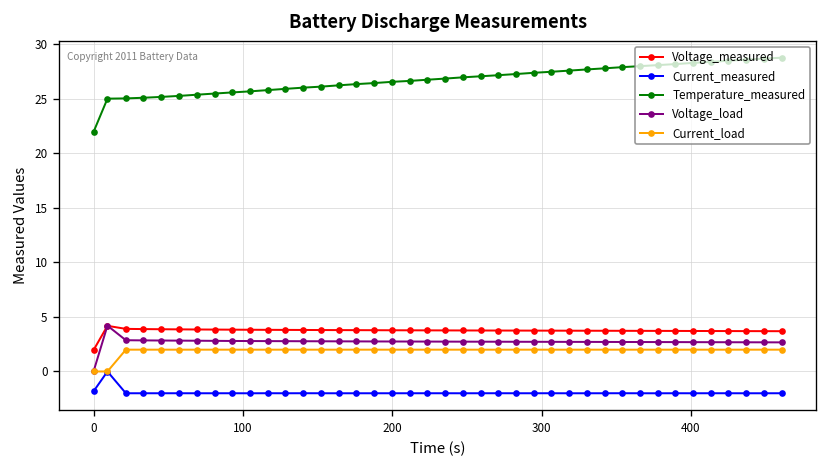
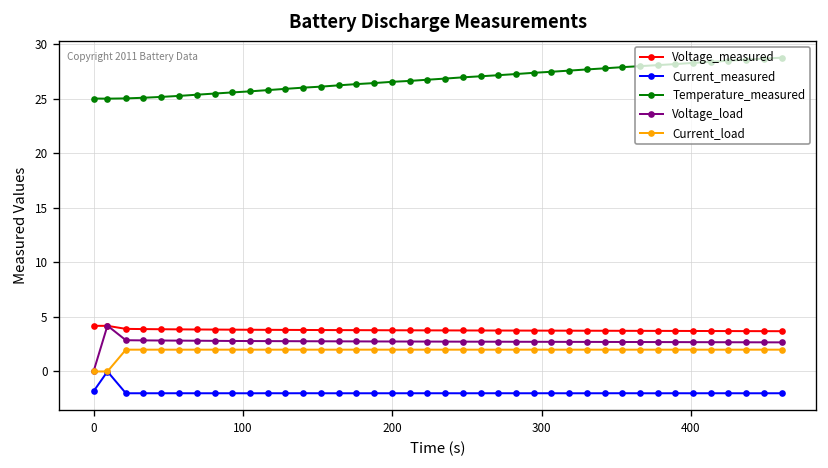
Voltage_measured, 0: 2 -> 4
Temperature_measured, 0: 22 -> 25
